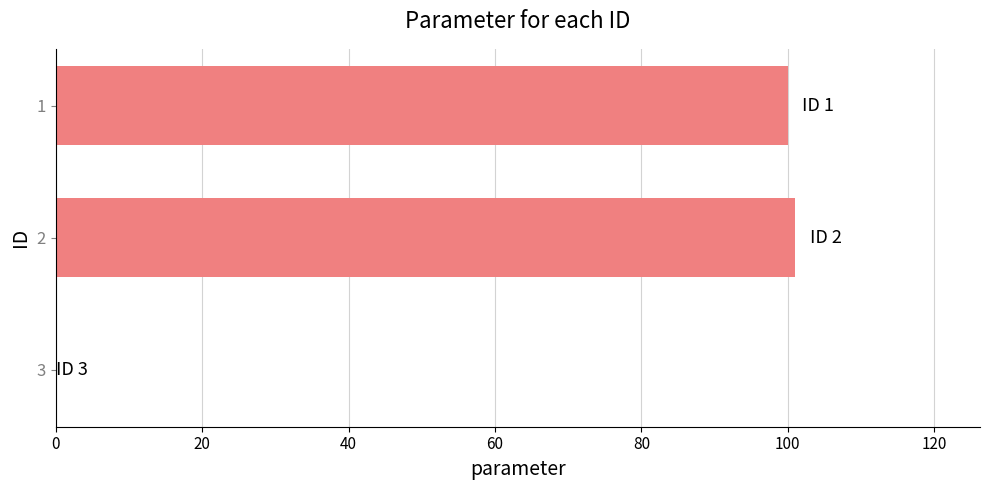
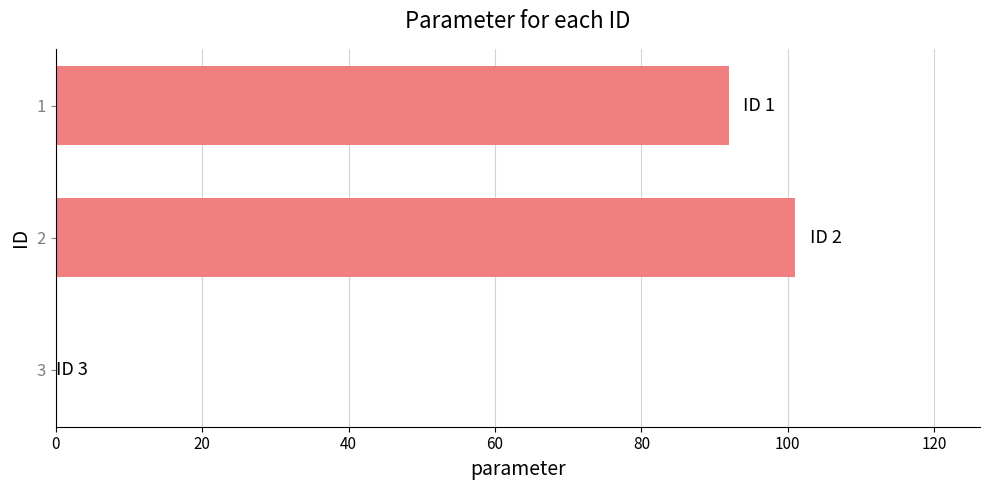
1: 100 -> 92
